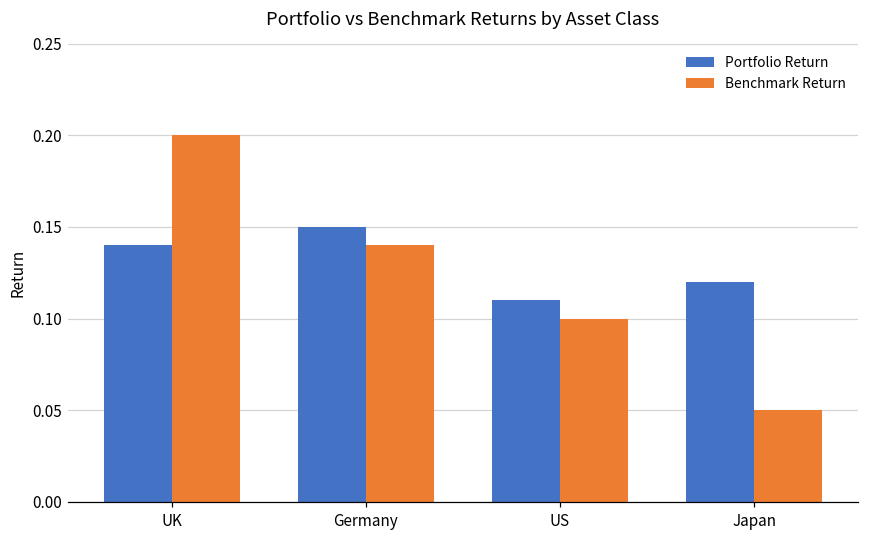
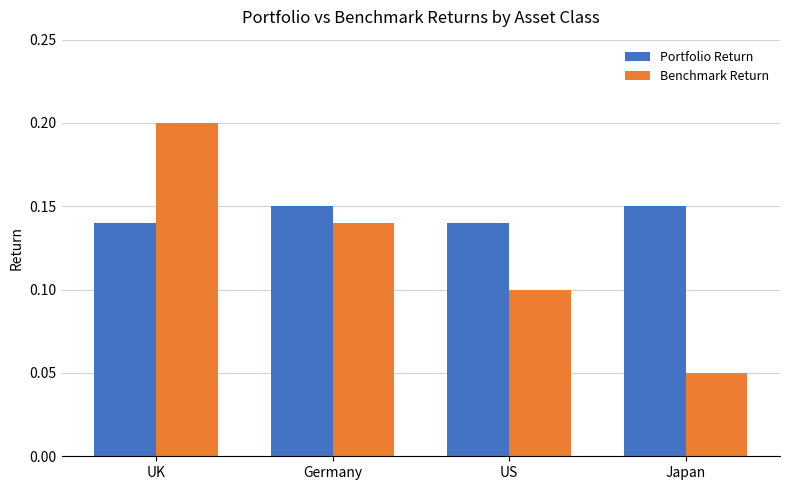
Portfolio Return, US: 0.11 -> 0.14
Portfolio Return, Japan: 0.12 -> 0.15
